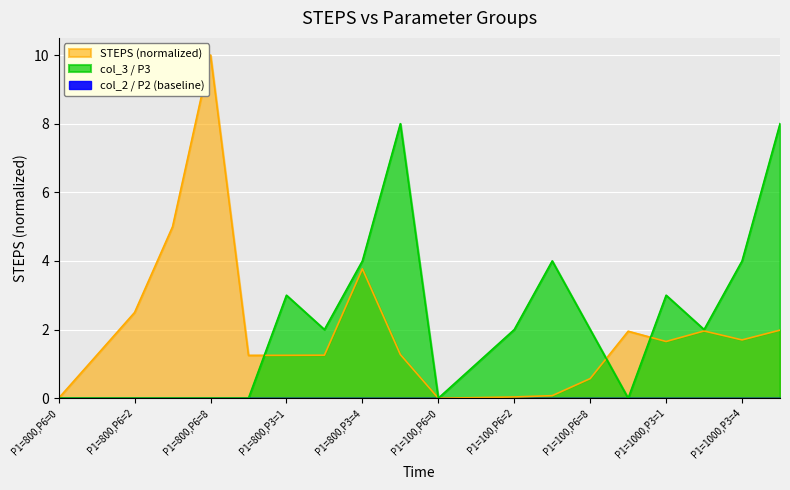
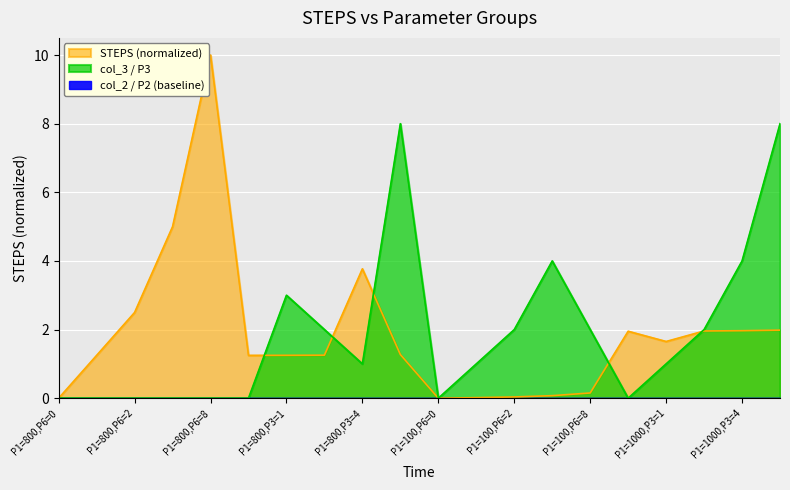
col_3 / P3, P1=800,P3=4: 4 -> 1
STEPS (normalized), P1=100,P6=8: 0.6 -> 0.2
col_3 / P3, P1=1000,P3=1: 3 -> 1
STEPS (normalized), P1=1000,P3=4: 1.7 -> 2.0
